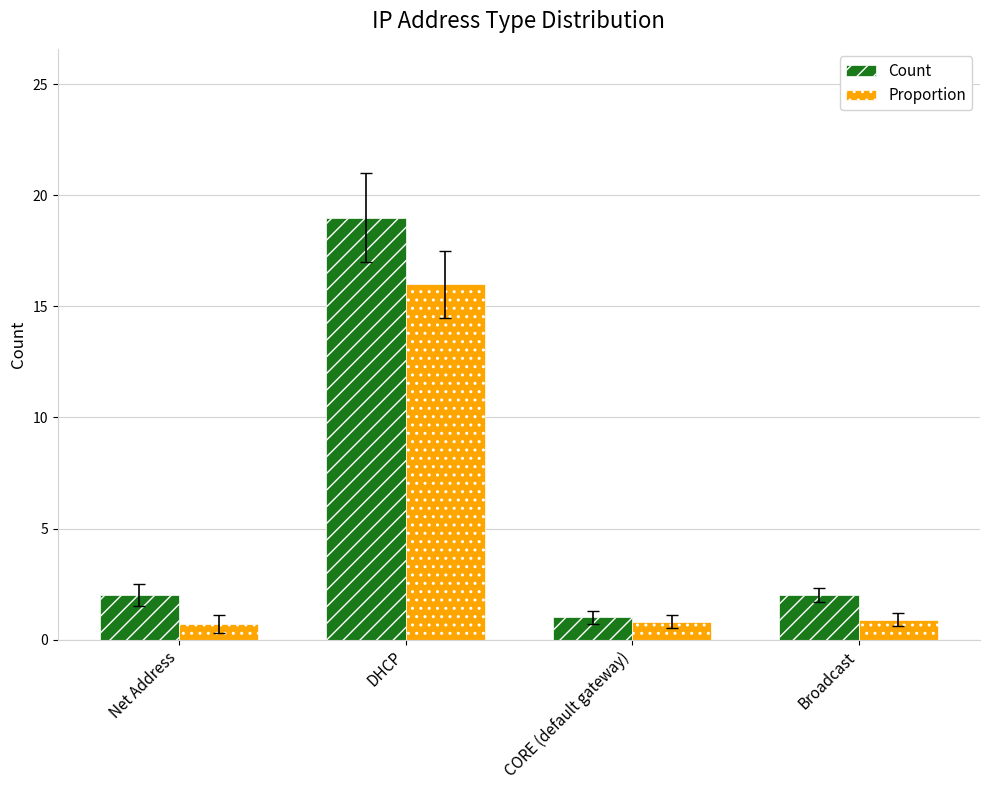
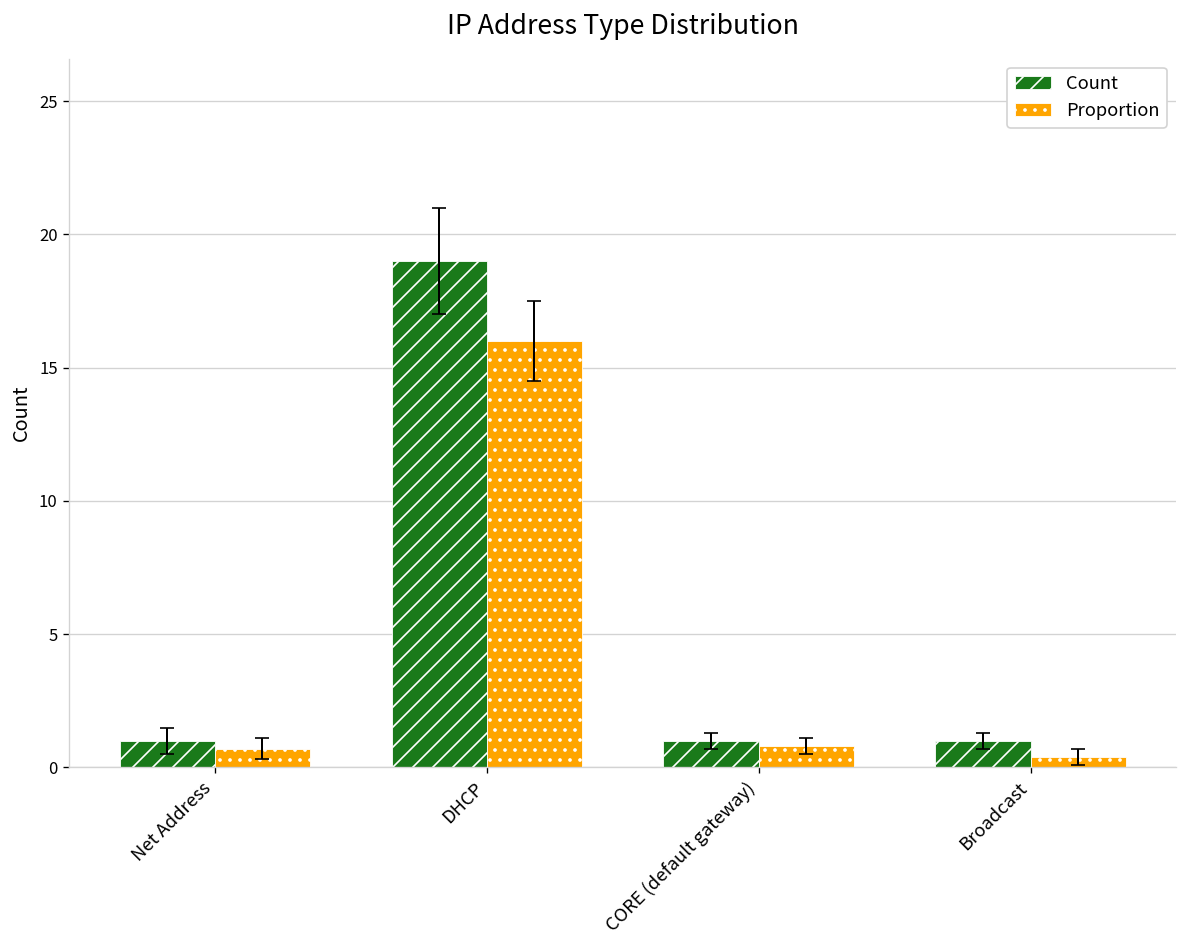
Count, Net Address: 2 -> 1
Count, Broadcast: 2 -> 1
Proportion, Broadcast: 0.9 -> 0.4
